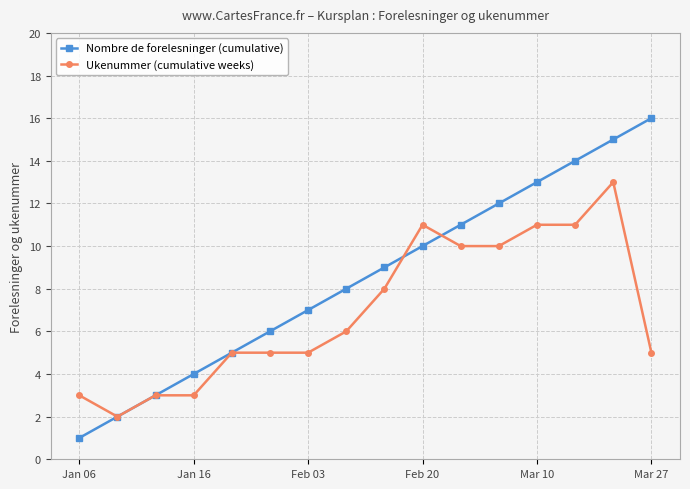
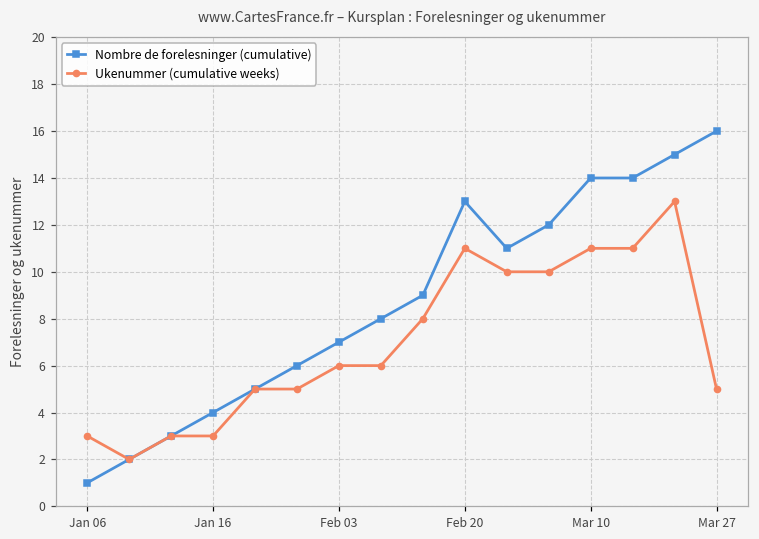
Ukenummer (cumulative weeks), Feb 03: 5 -> 6
Nombre de forelesninger (cumulative), Feb 20: 10 -> 13
Nombre de forelesninger (cumulative), Mar 10: 13 -> 14
